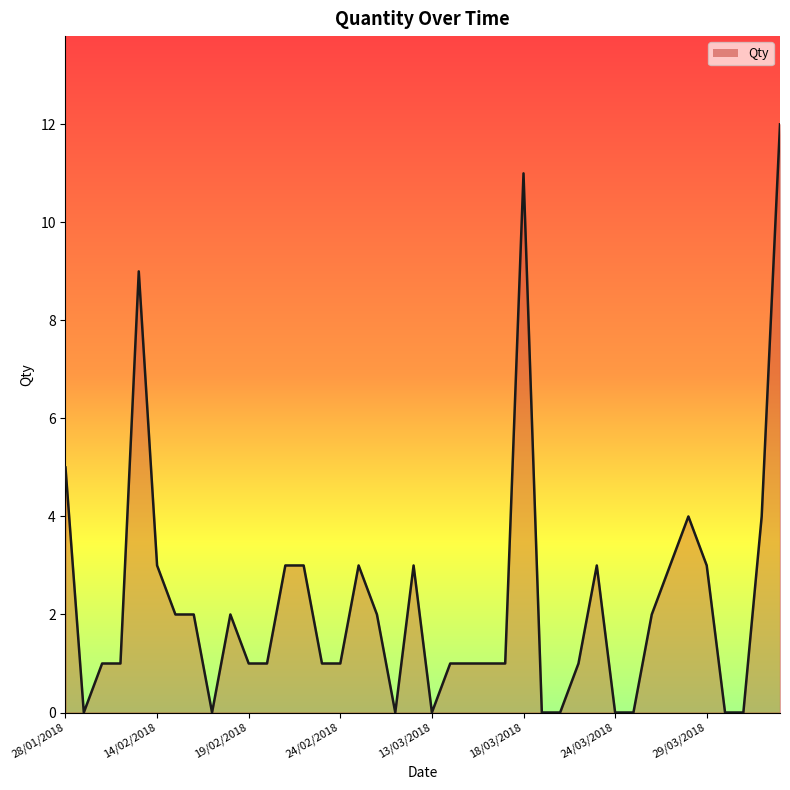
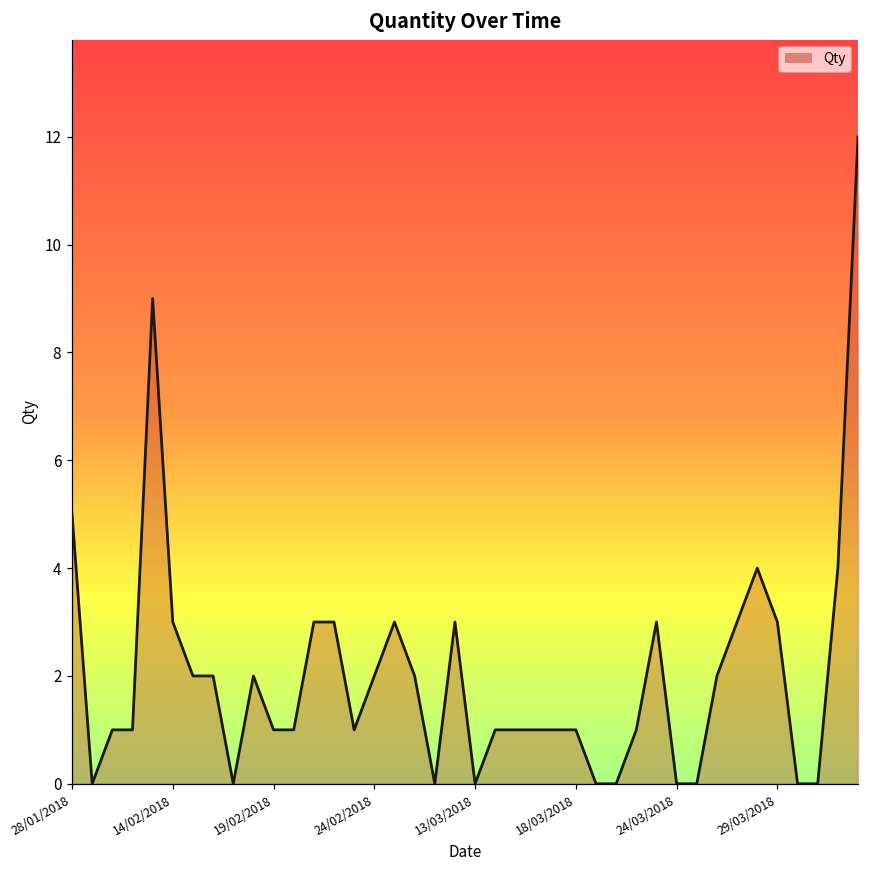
24/02/2018: 1 -> 2
18/03/2018: 11 -> 1
